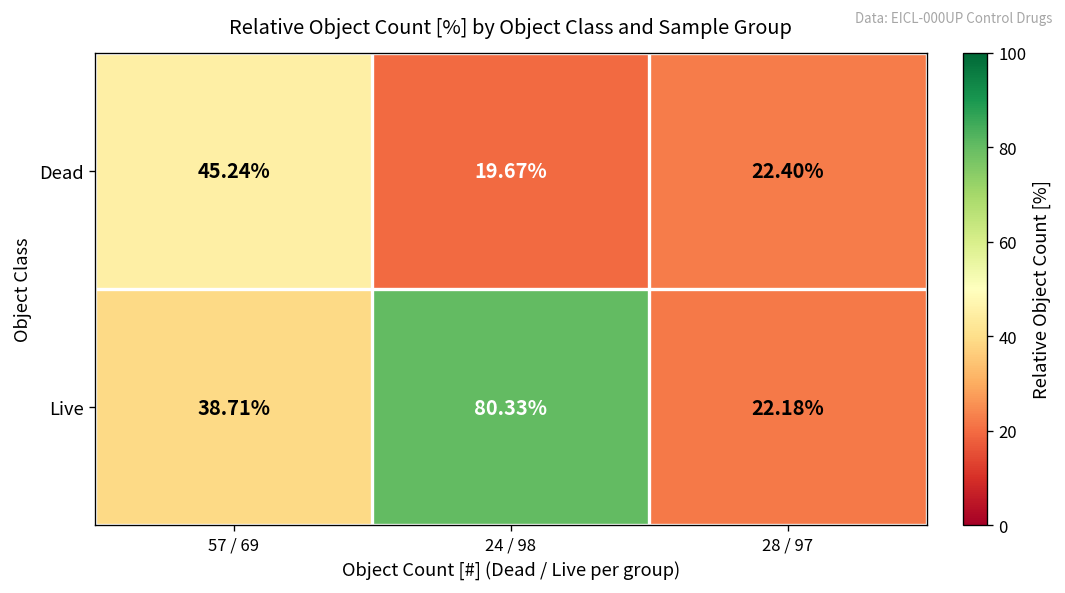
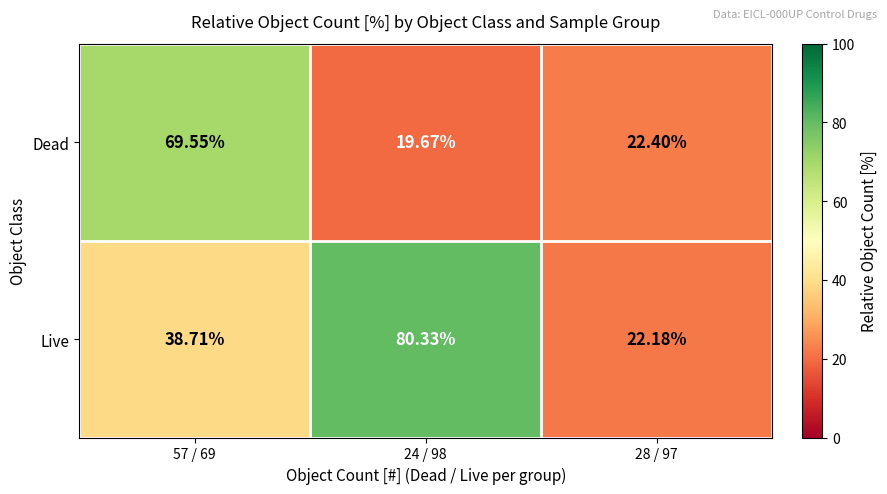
Dead, 57 / 69: 45.24% -> 69.55%
